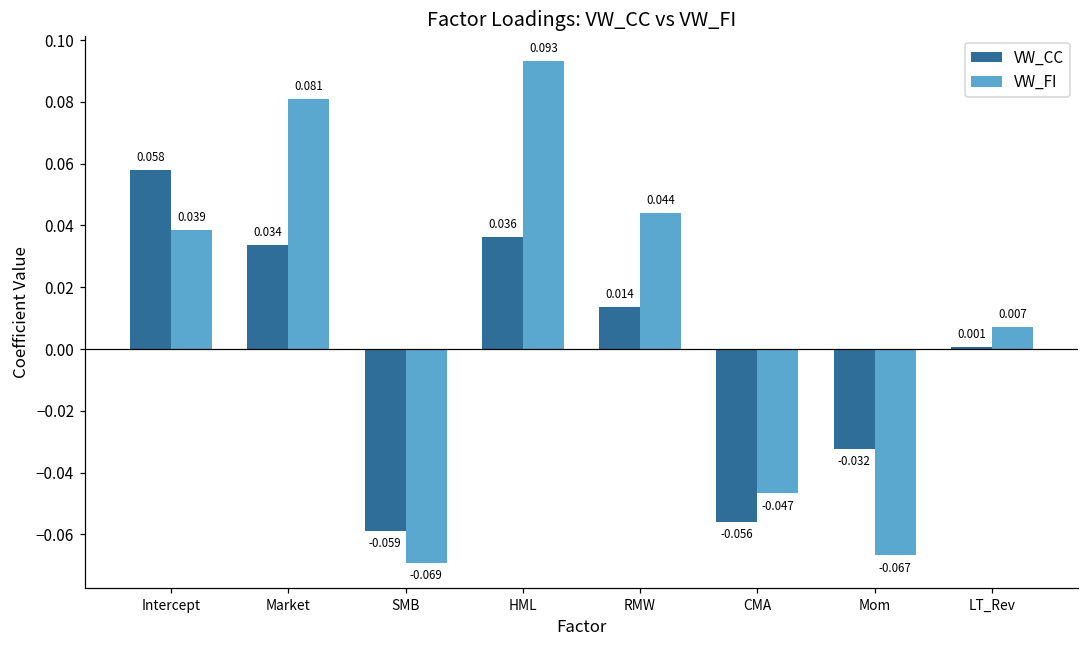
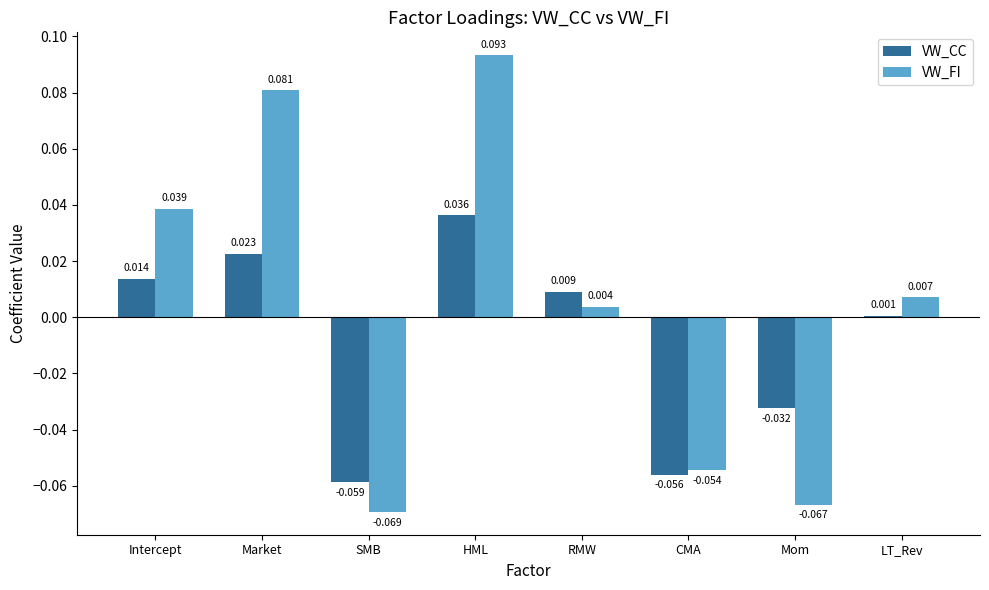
VW_CC, Intercept: 0.058 -> 0.014
VW_CC, Market: 0.034 -> 0.023
VW_CC, RMW: 0.014 -> 0.009
VW_FI, RMW: 0.044 -> 0.004
VW_FI, CMA: -0.047 -> -0.054
